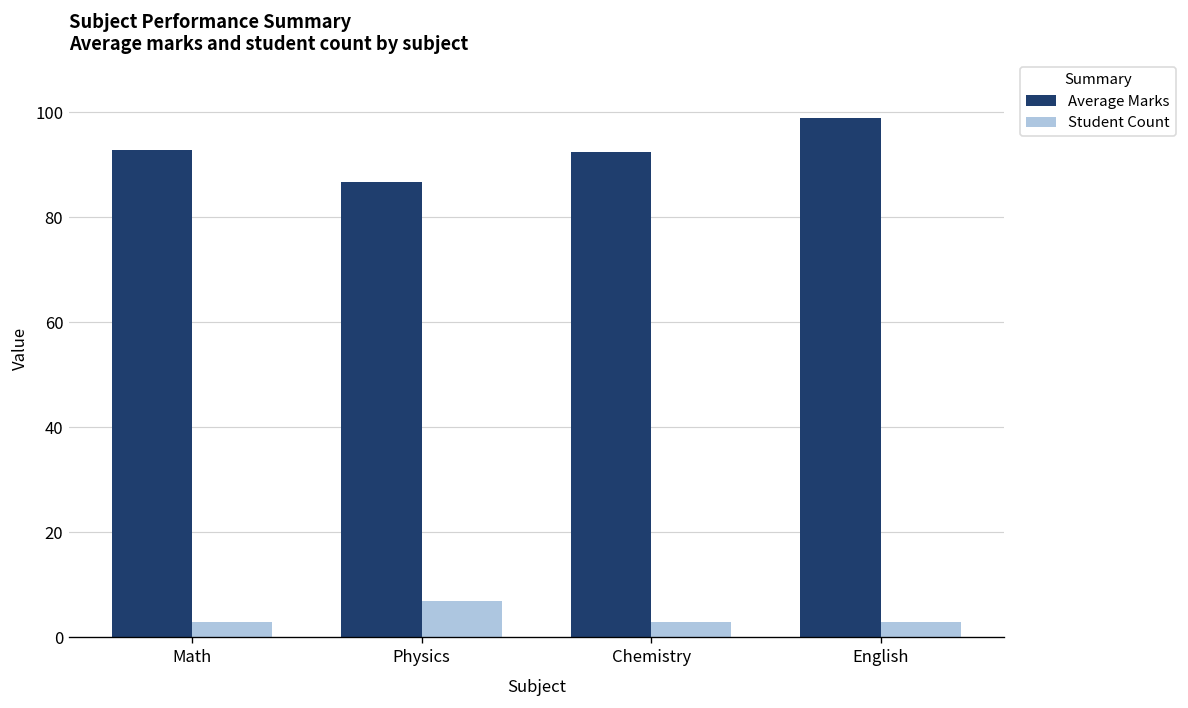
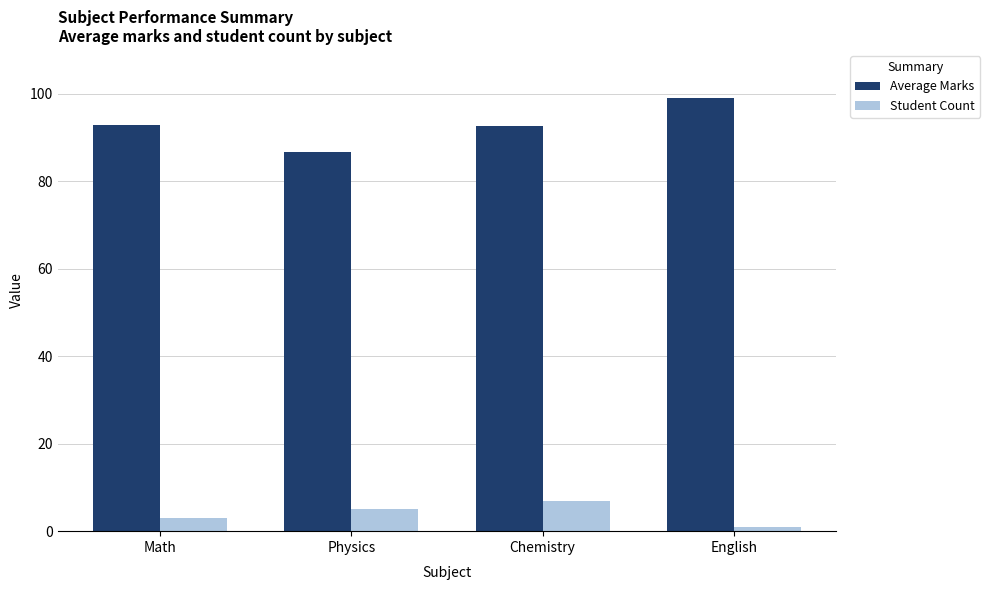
Student Count, Physics: 7 -> 5
Student Count, Chemistry: 3 -> 7
Student Count, English: 3 -> 1
